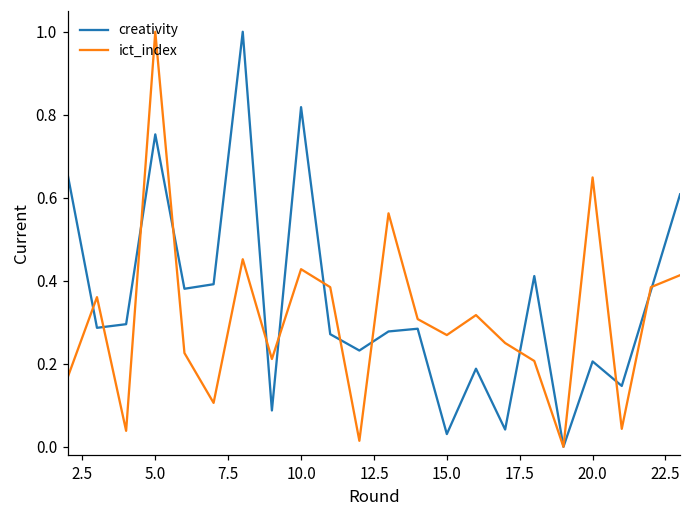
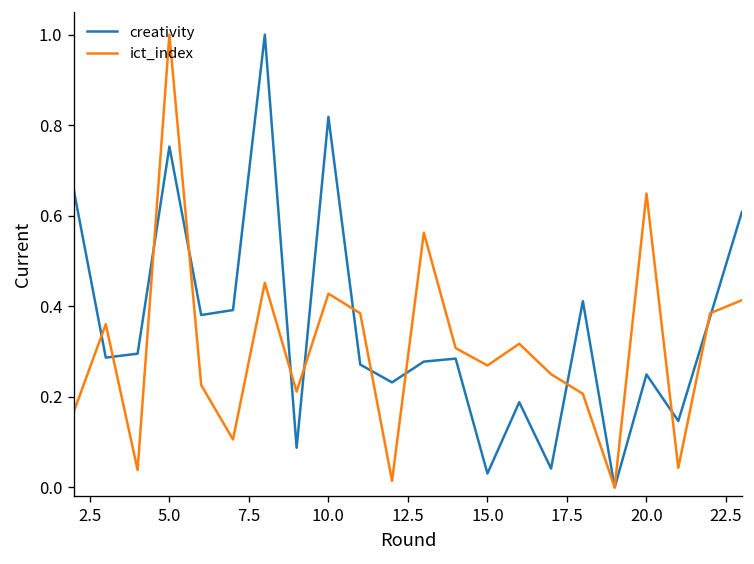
creativity, 20.0: 0.21 -> 0.25
